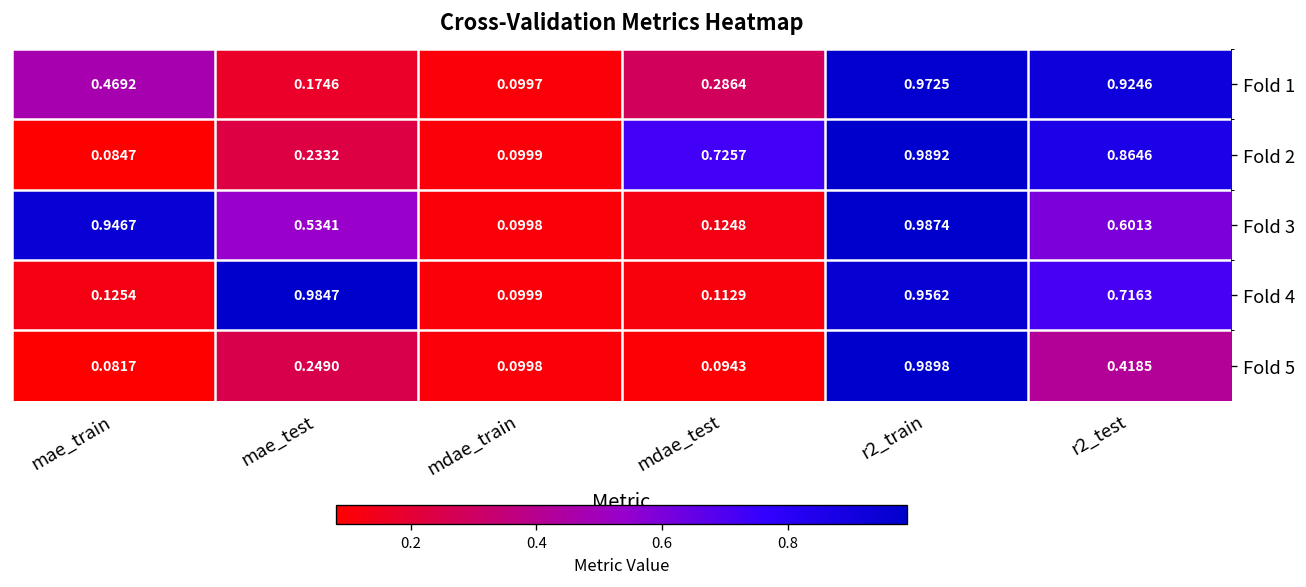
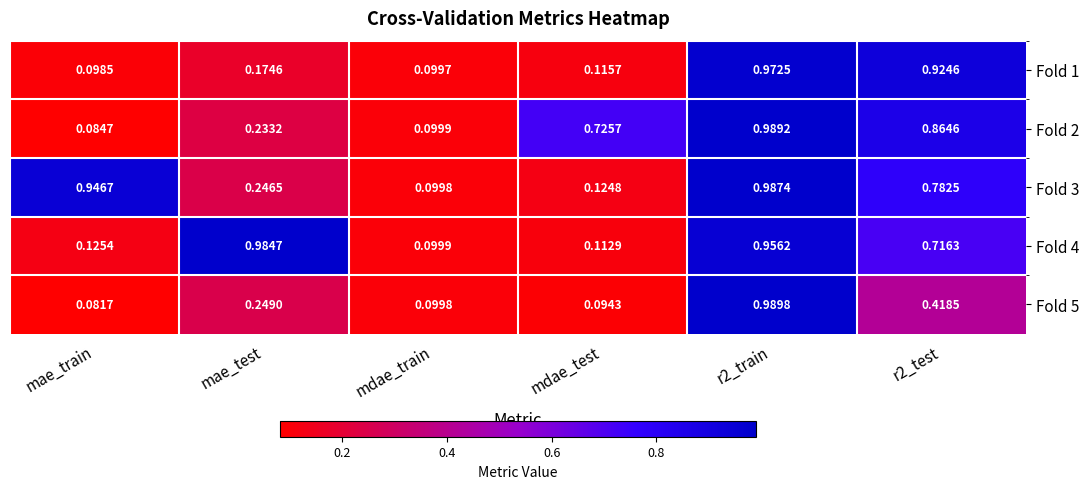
Fold 1, mae_train: 0.4692 -> 0.0985
Fold 1, mdae_test: 0.2864 -> 0.1157
Fold 3, mae_test: 0.5341 -> 0.2465
Fold 3, r2_test: 0.6013 -> 0.7825
